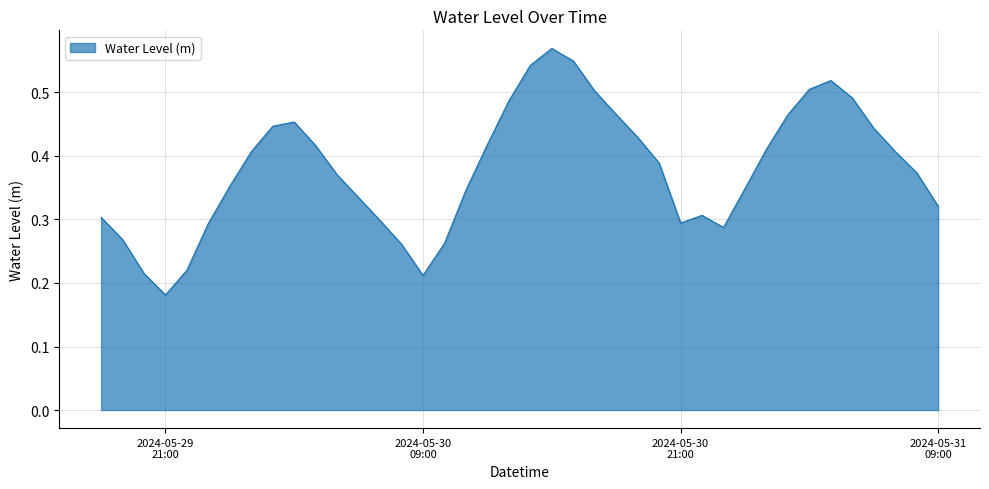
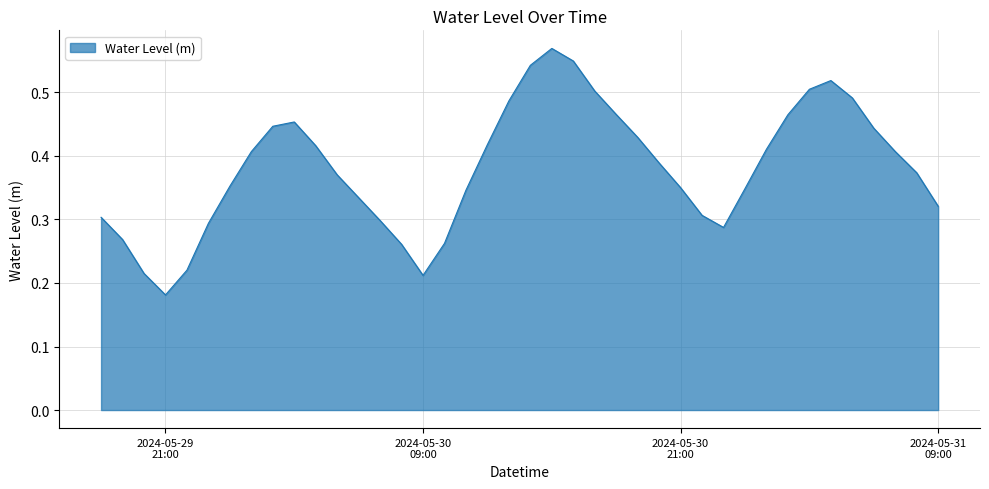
2024-05-30 21:00: 0.29 -> 0.35
